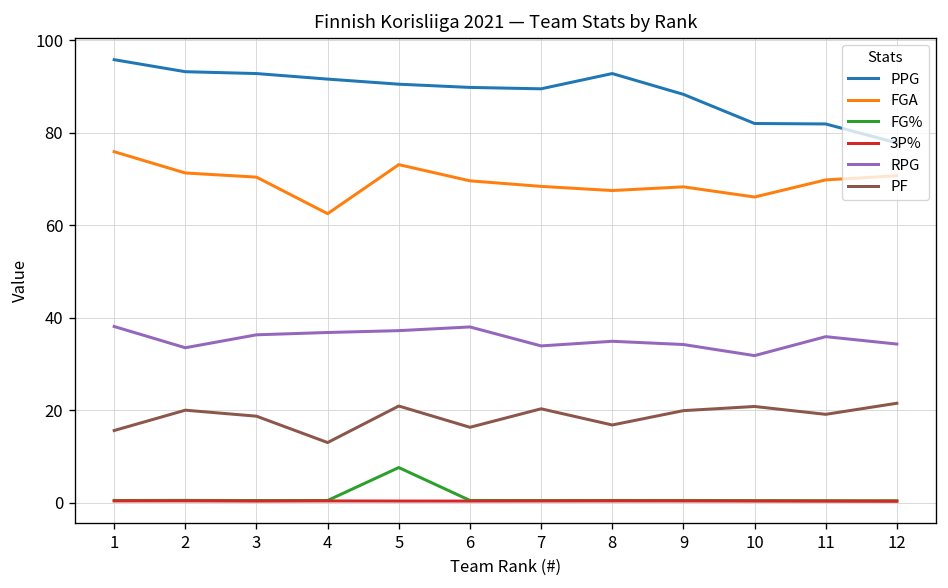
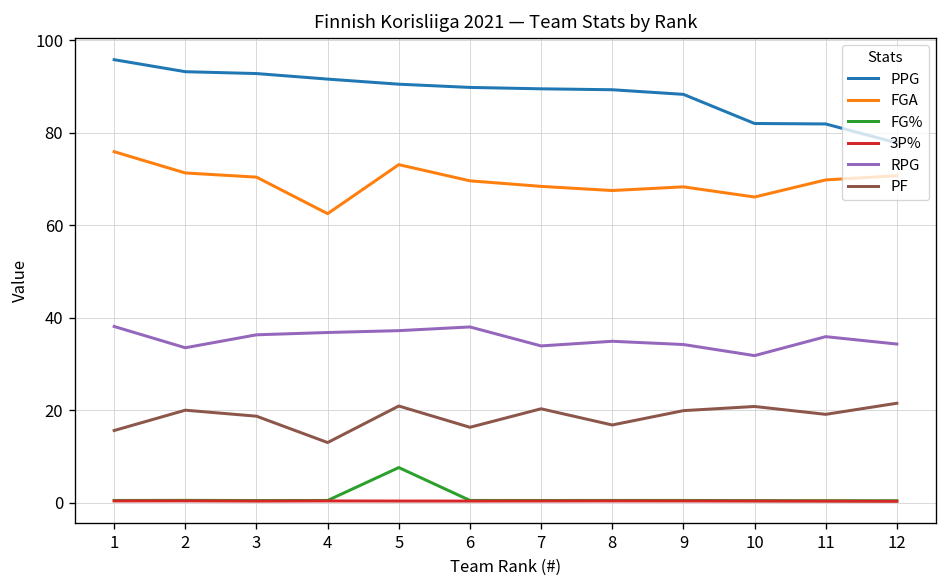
PPG, 8: 93 -> 89
